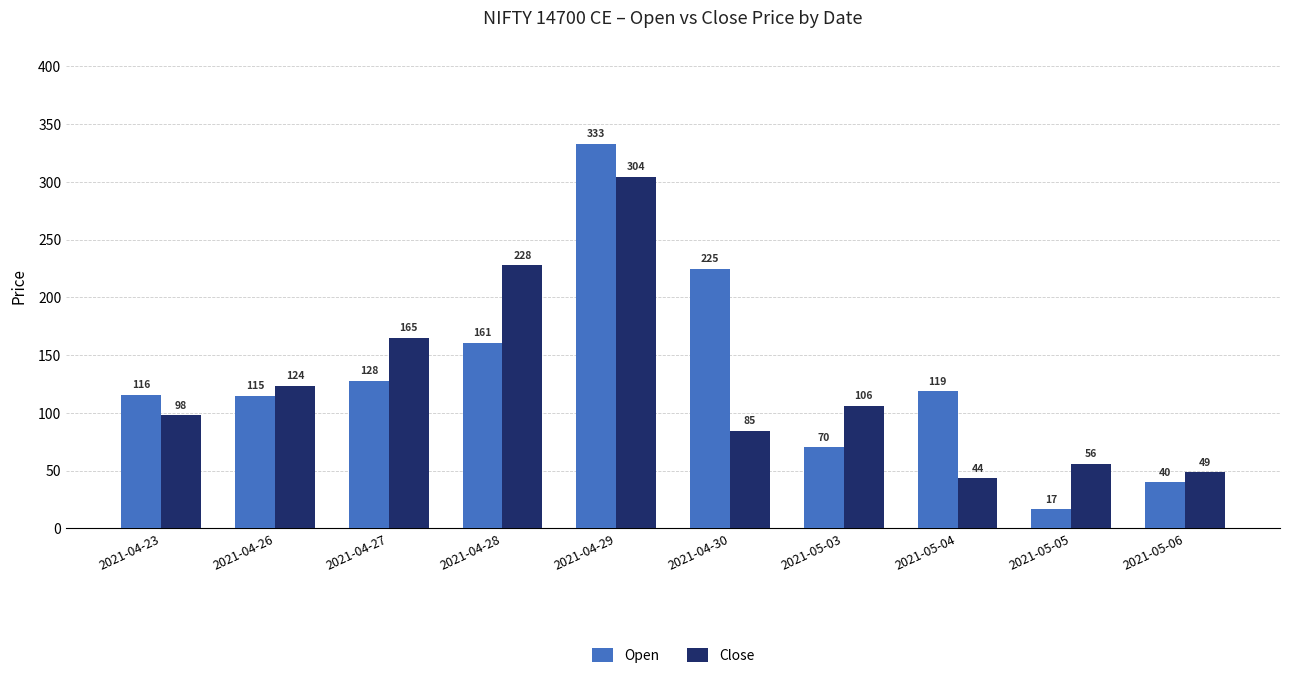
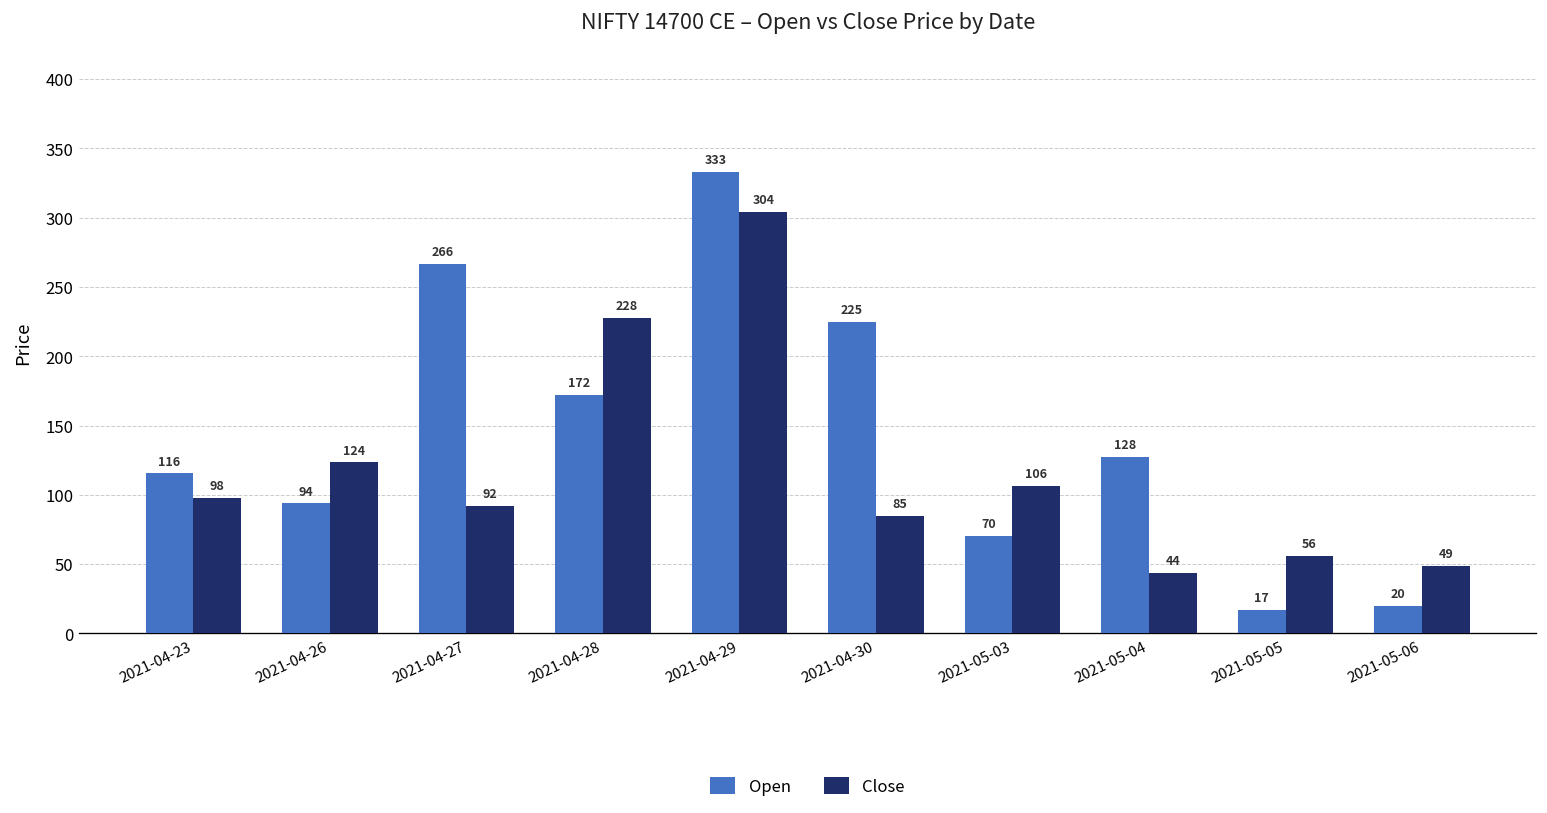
Open, 2021-04-26: 115 -> 94
Open, 2021-04-27: 128 -> 266
Close, 2021-04-27: 165 -> 92
Open, 2021-04-28: 161 -> 172
Open, 2021-05-04: 119 -> 128
Open, 2021-05-06: 40 -> 20
